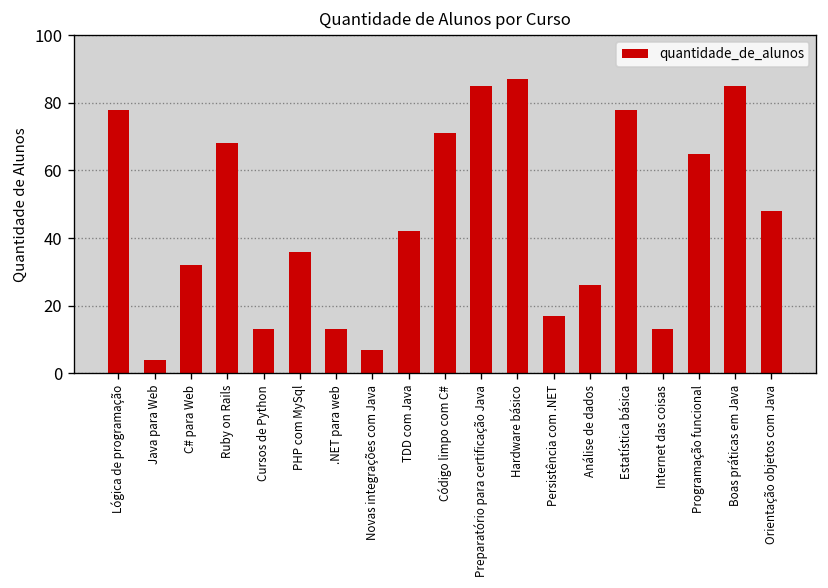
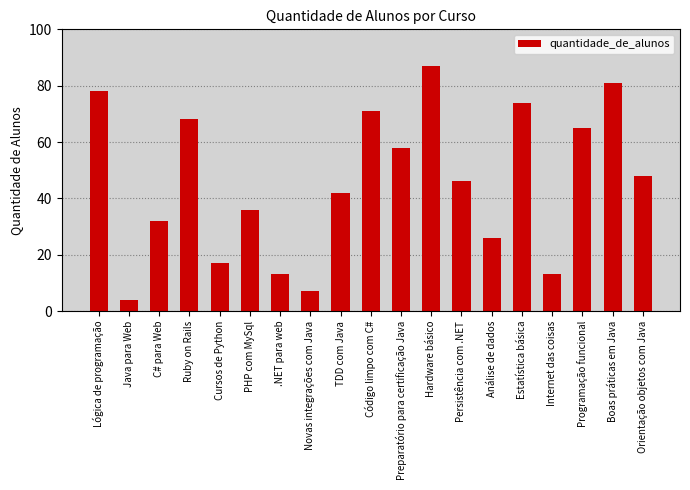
Cursos de Python: 13 -> 17
Preparatório para certificação Java: 85 -> 58
Persistência com .NET: 17 -> 46
Estatística básica: 78 -> 74
Boas práticas em Java: 85 -> 81
